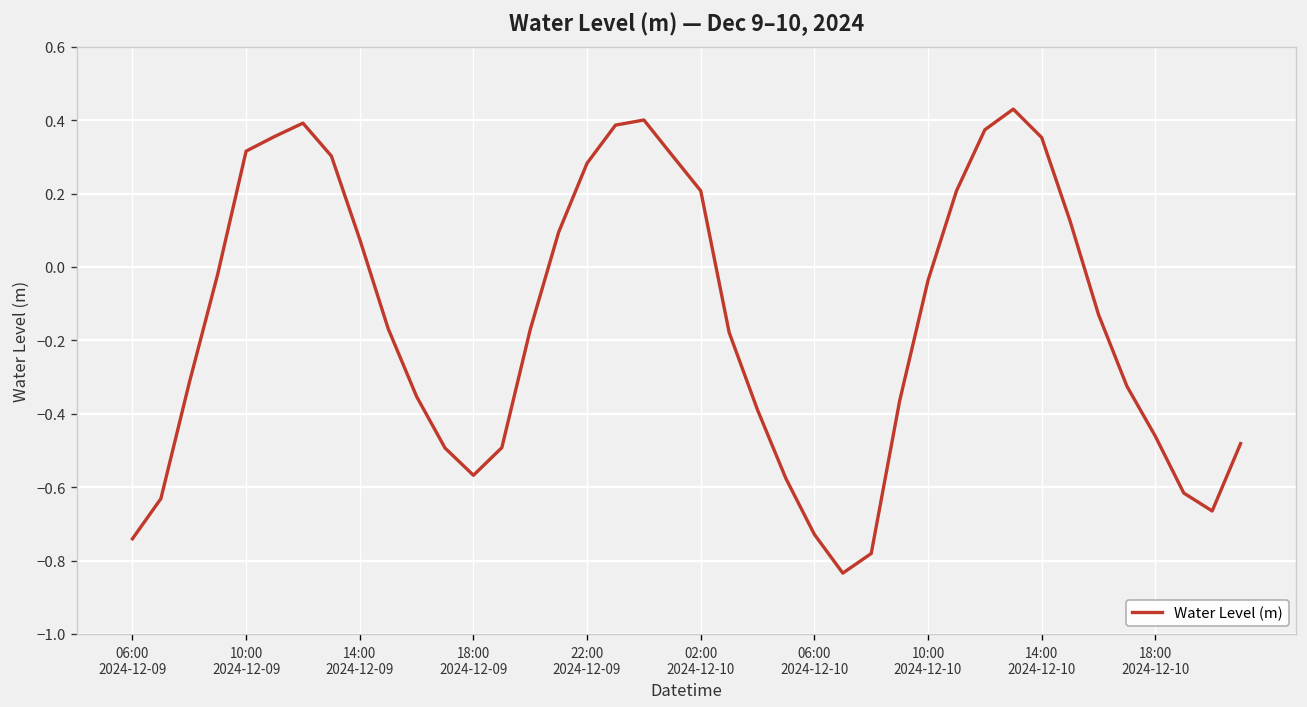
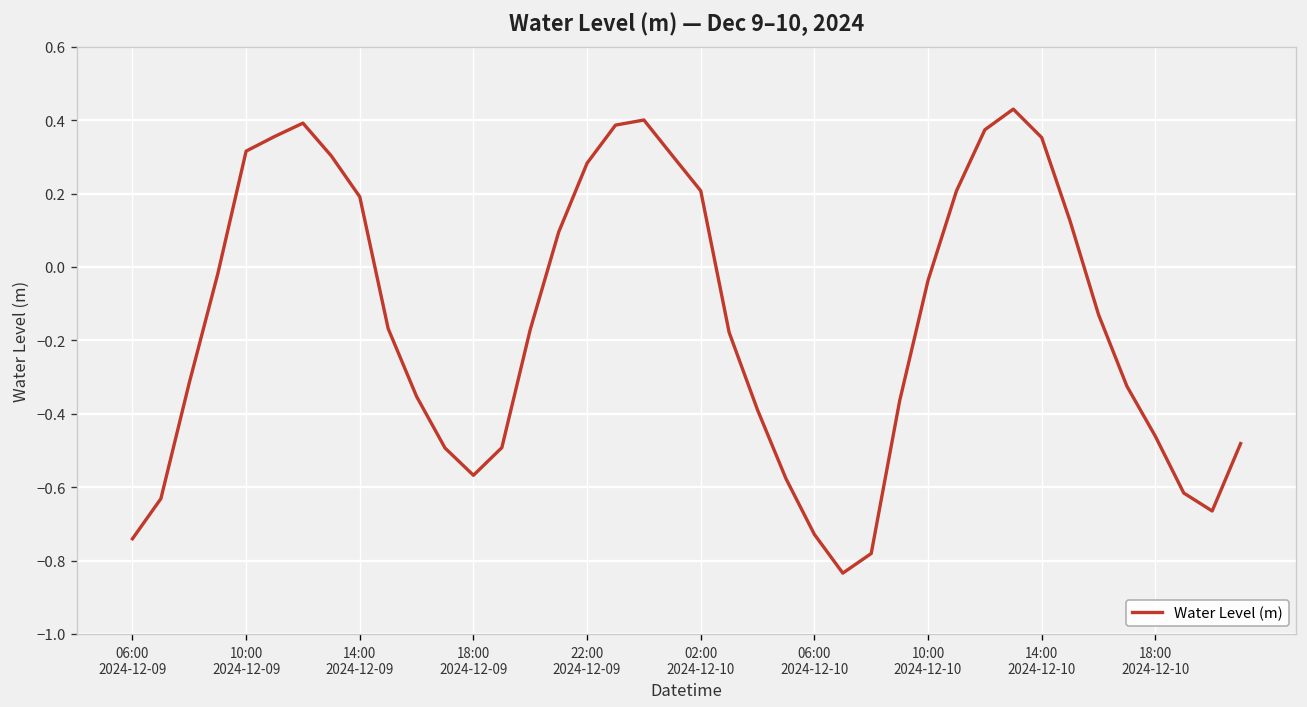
14:00 2024-12-09: 0.08 -> 0.19
